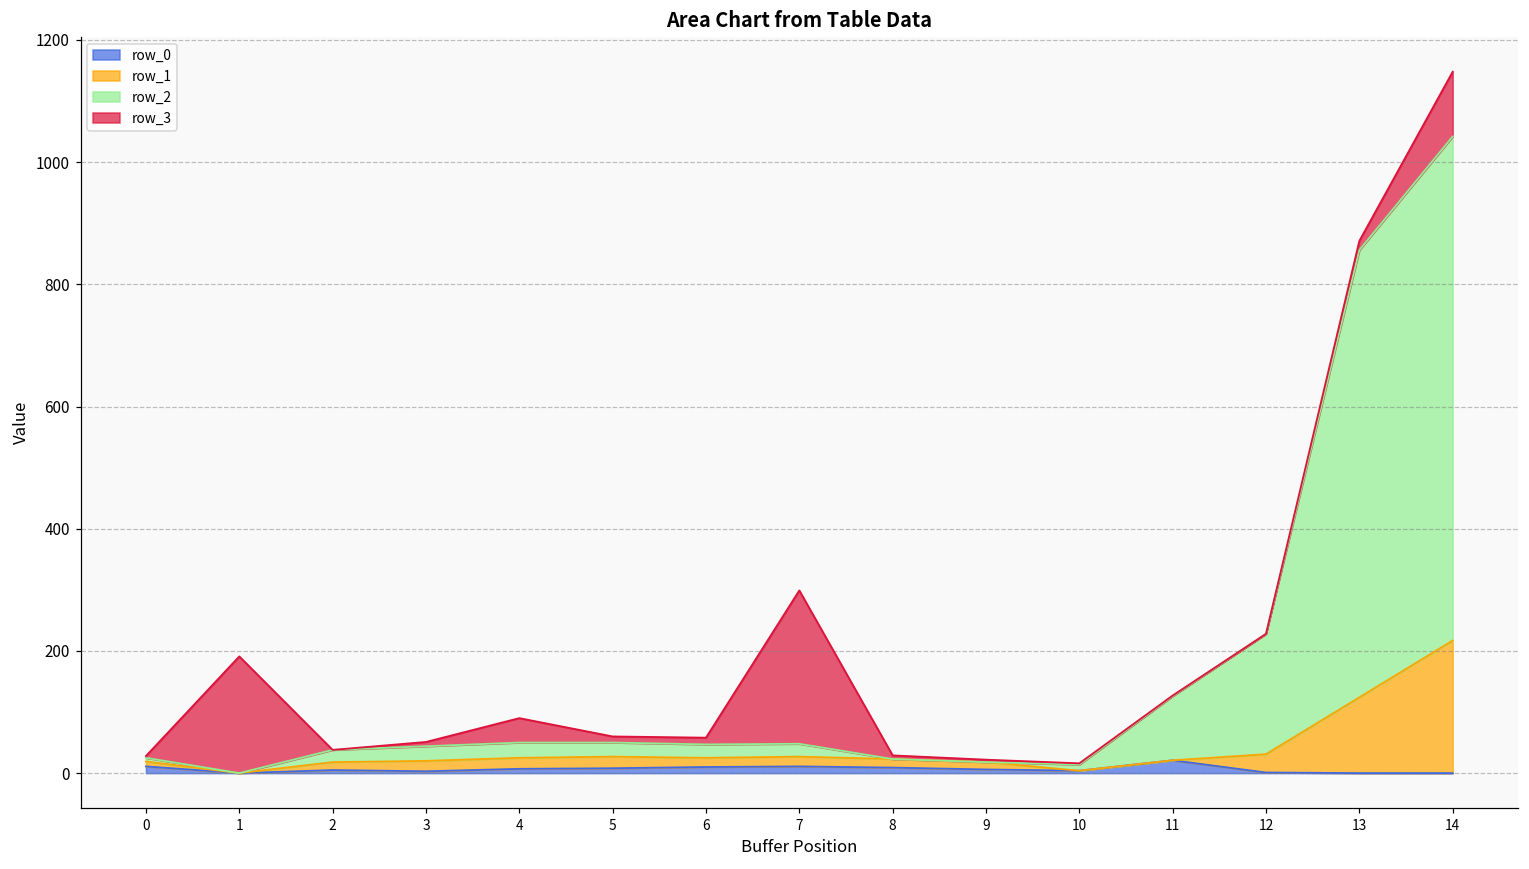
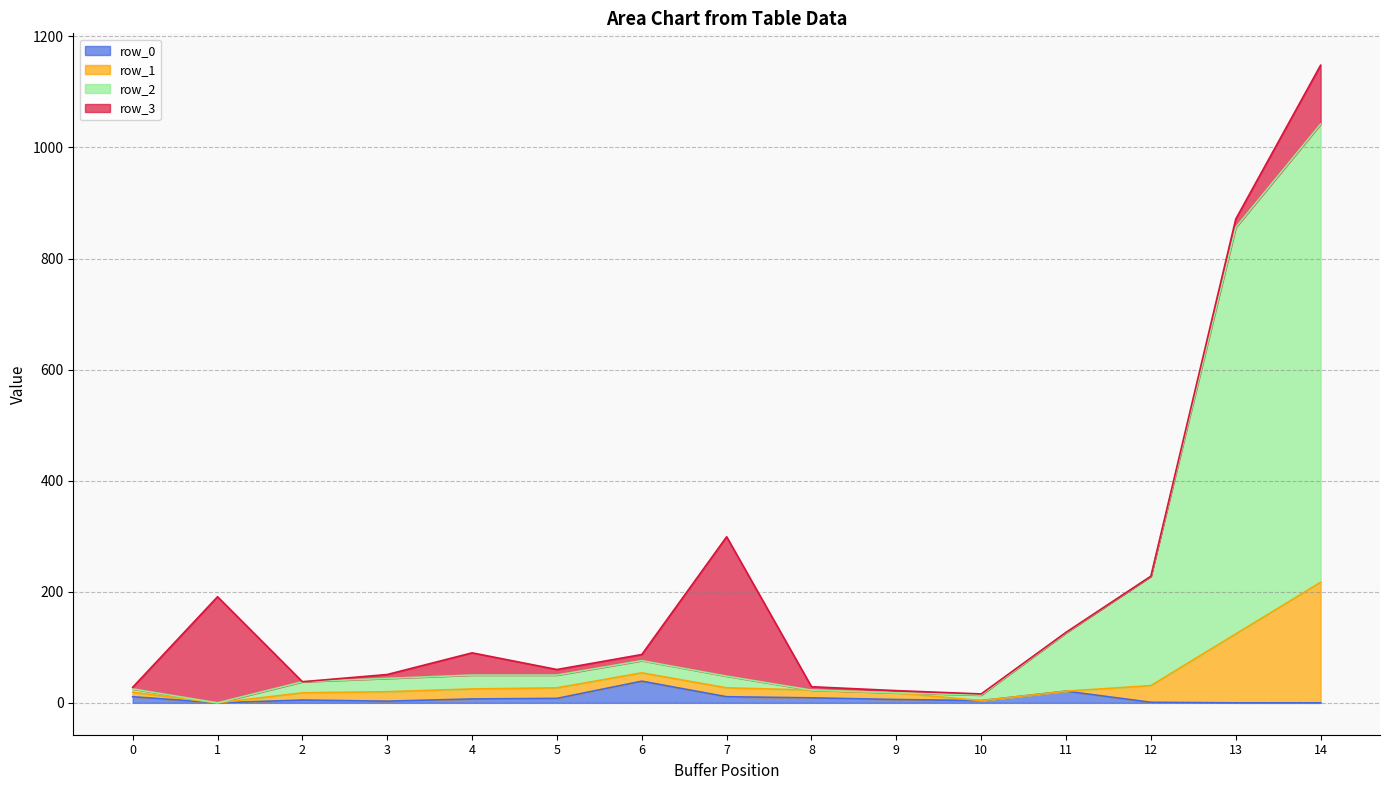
row_0, 6: 10 -> 40
